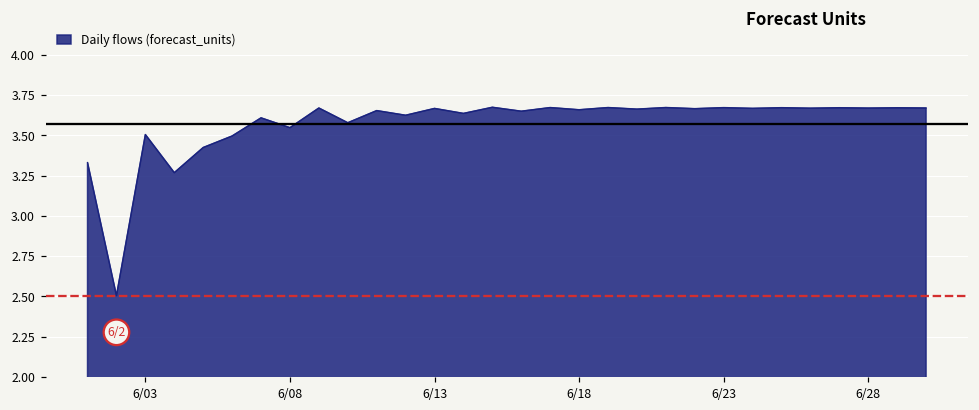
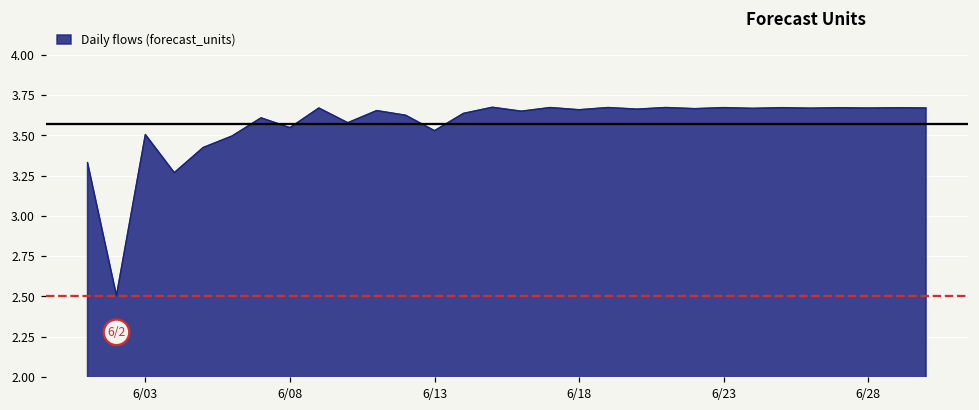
6/13: 3.67 -> 3.53
